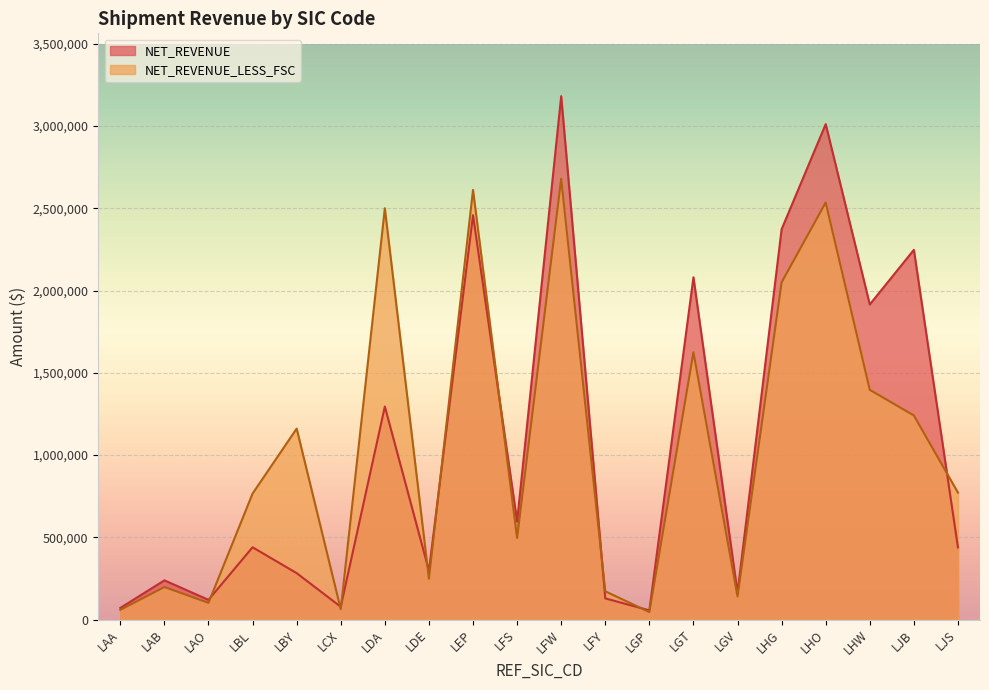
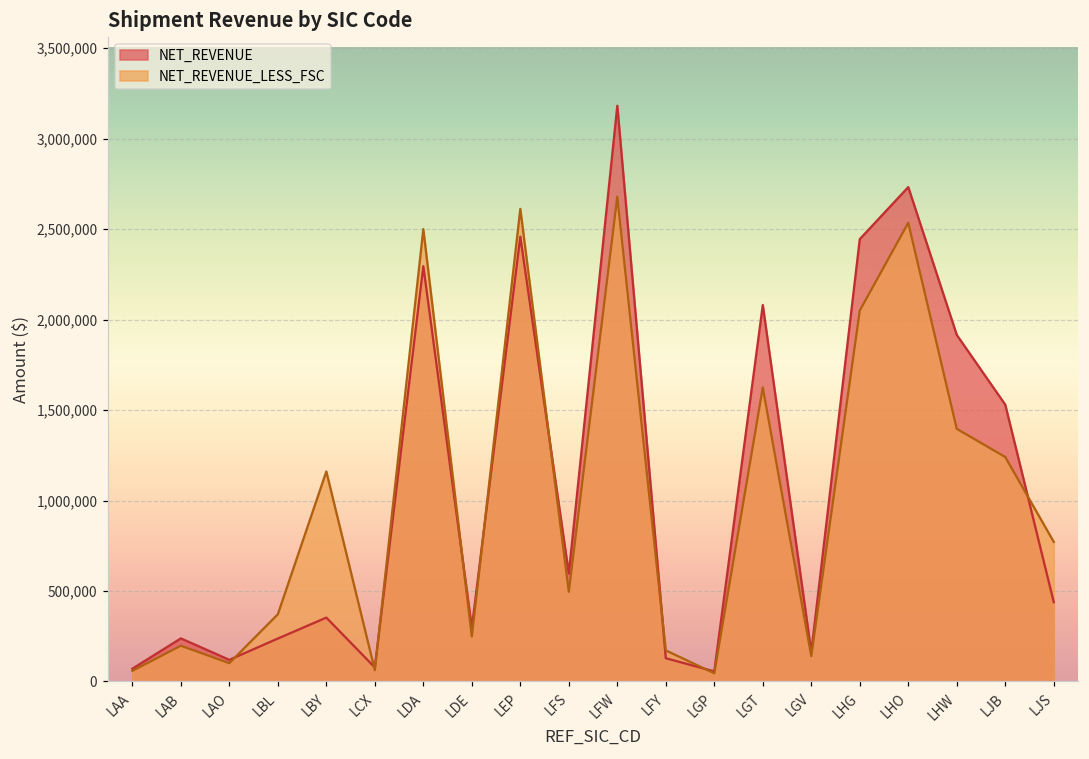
NET_REVENUE, LBL: 440,000 -> 240,000
NET_REVENUE_LESS_FSC, LBL: 770,000 -> 370,000
NET_REVENUE, LBY: 280,000 -> 350,000
NET_REVENUE, LDA: 1,290,000 -> 2,300,000
NET_REVENUE, LHG: 2,370,000 -> 2,440,000
NET_REVENUE, LHO: 3,010,000 -> 2,730,000
NET_REVENUE, LJB: 2,250,000 -> 1,530,000
